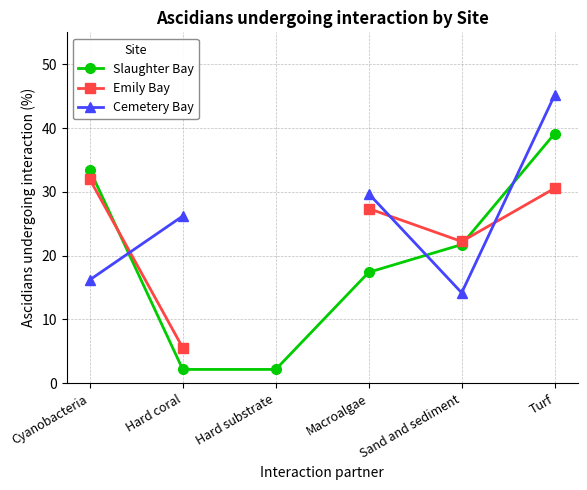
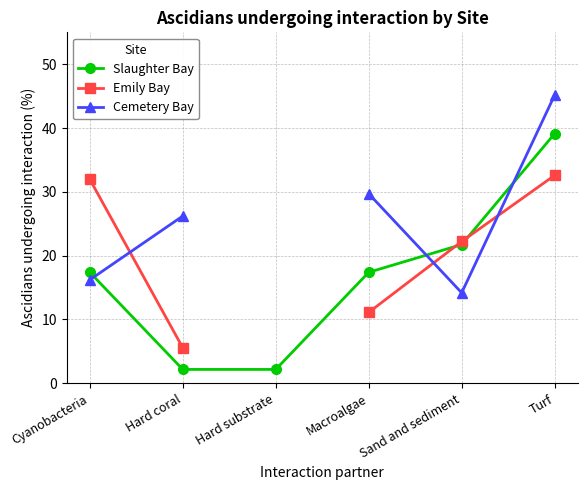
Slaughter Bay, Cyanobacteria: 33 -> 17
Emily Bay, Macroalgae: 27 -> 11
Emily Bay, Turf: 31 -> 33
